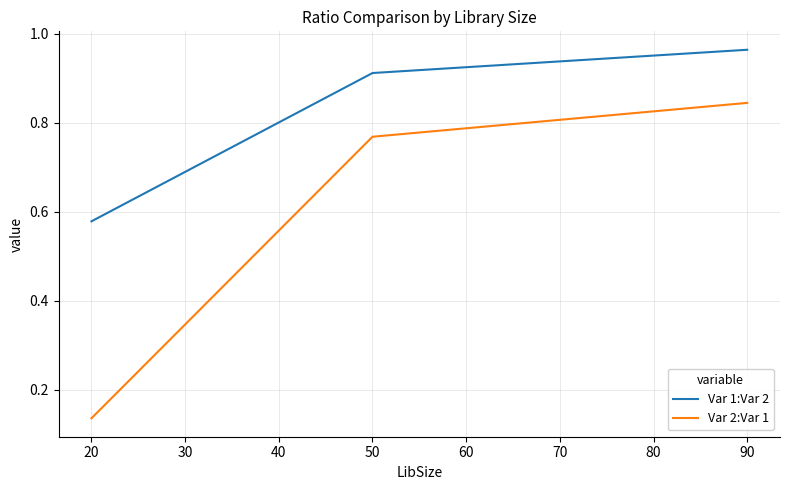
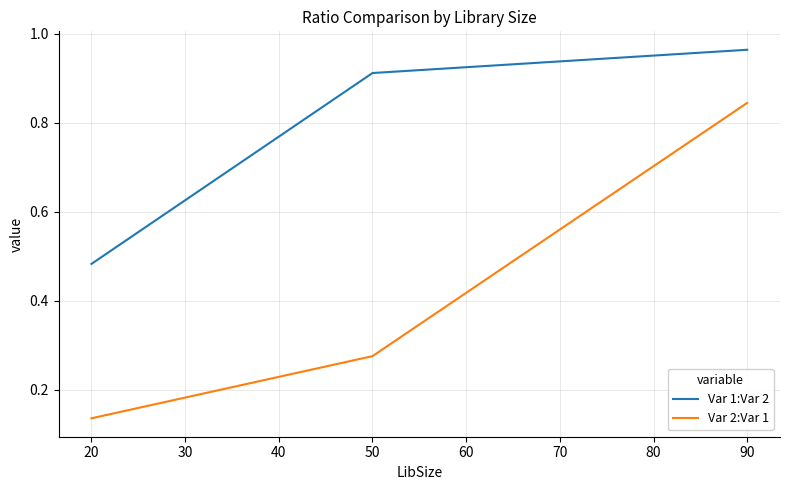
Var 1:Var 2, 20: 0.58 -> 0.48
Var 2:Var 1, 50: 0.77 -> 0.28
